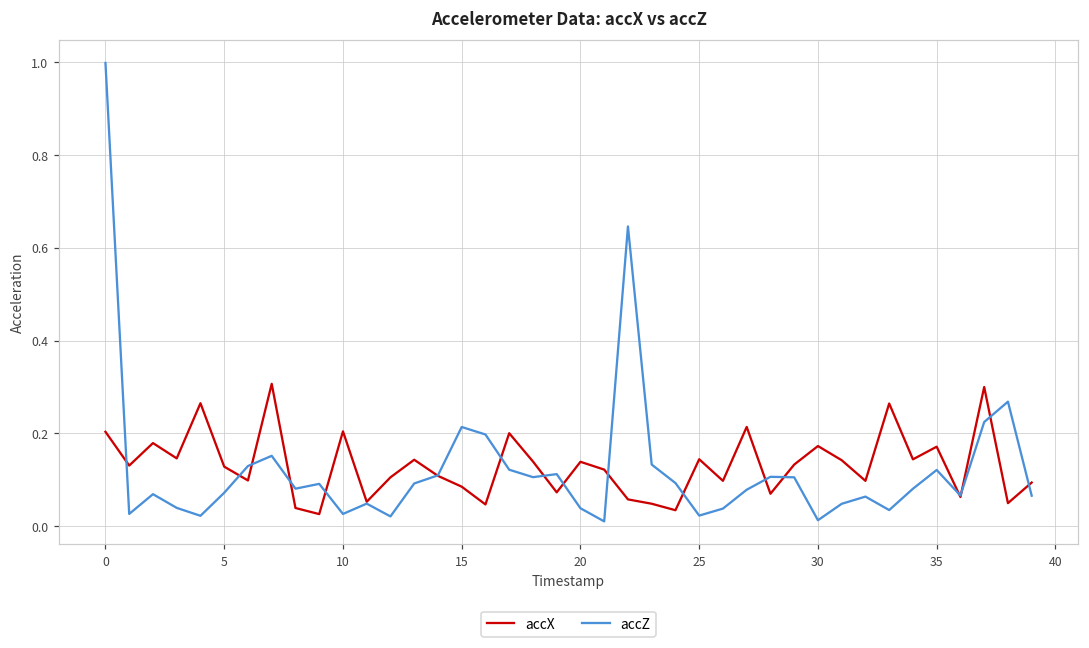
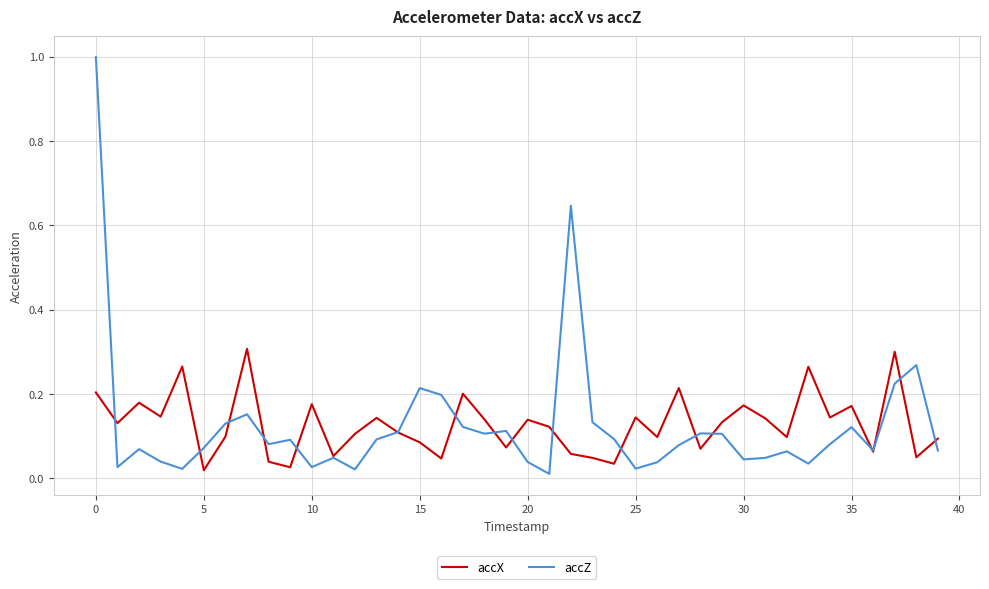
accX, 5: 0.13 -> 0.02
accX, 10: 0.20 -> 0.18
accZ, 30: 0.01 -> 0.04
